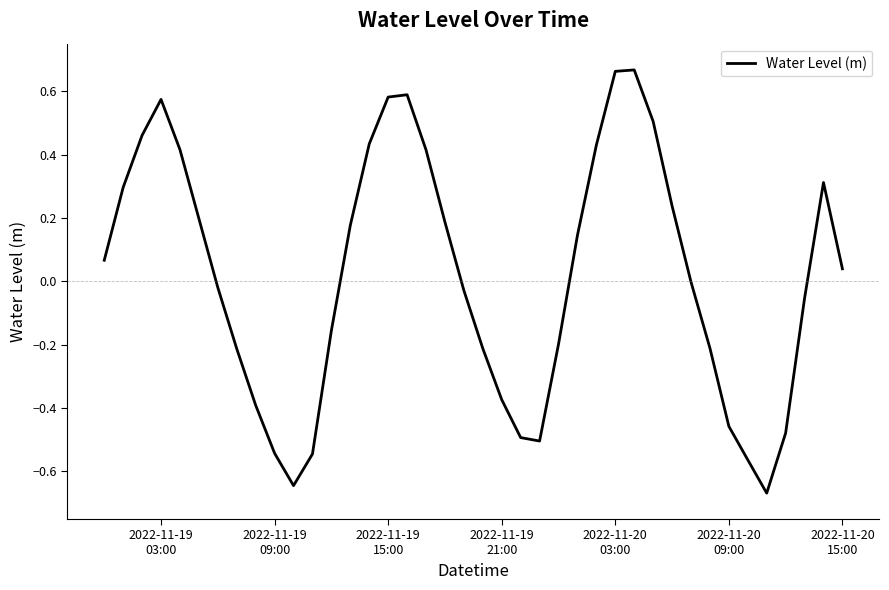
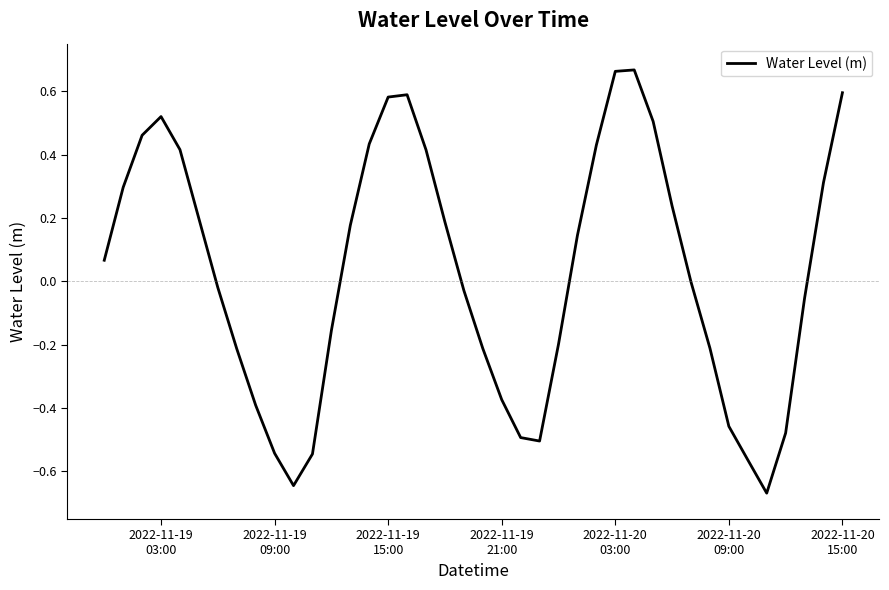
2022-11-19 03:00: 0.57 -> 0.52
2022-11-20 15:00: 0.04 -> 0.60
